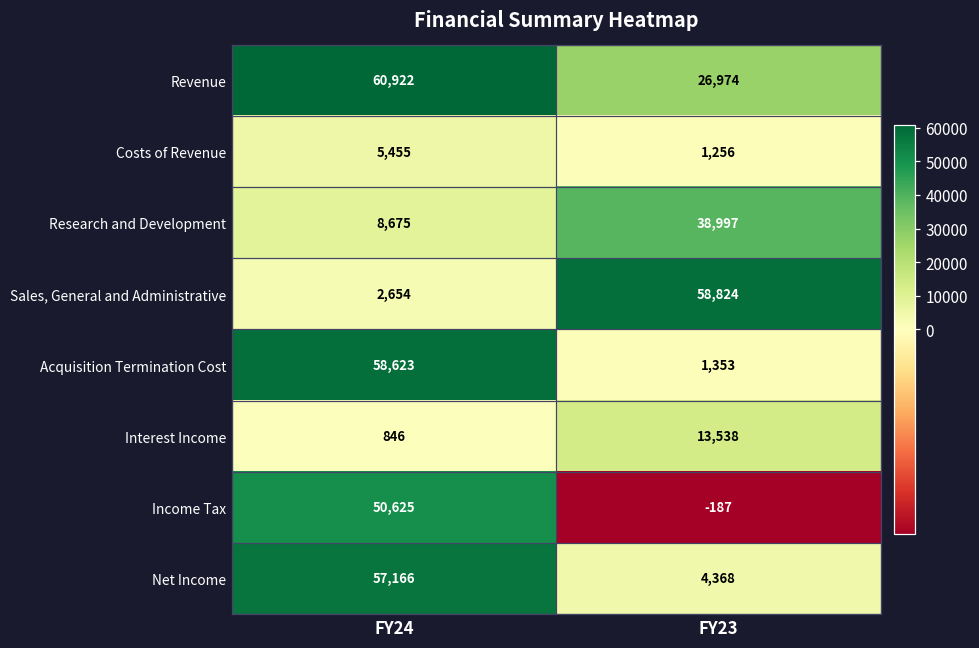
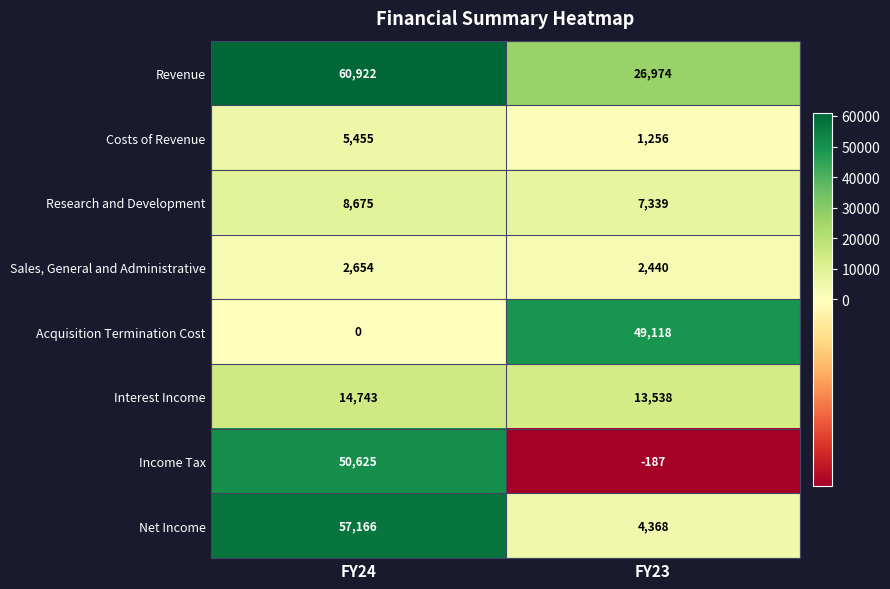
Research and Development, FY23: 38,997 -> 7,339
Sales, General and Administrative, FY23: 58,824 -> 2,440
Acquisition Termination Cost, FY24: 58,623 -> 0
Acquisition Termination Cost, FY23: 1,353 -> 49,118
Interest Income, FY24: 846 -> 14,743
